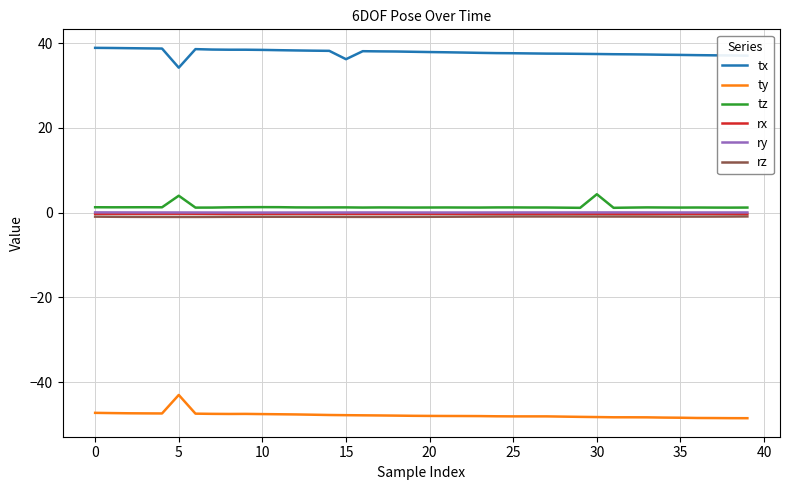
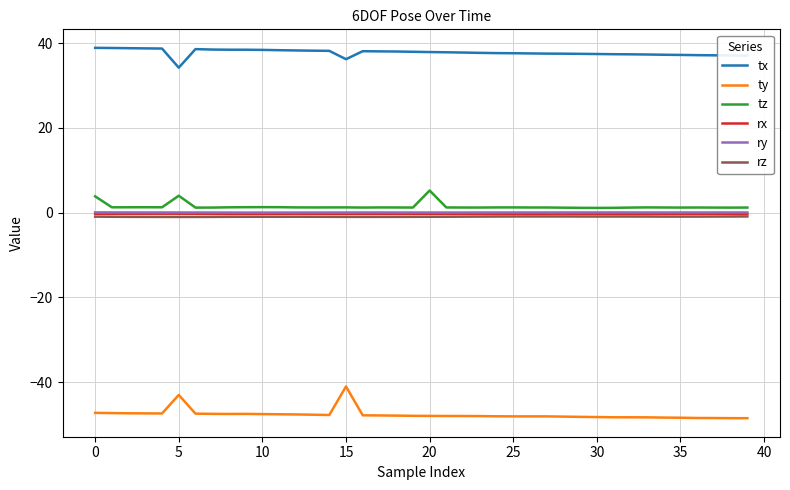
tz, 0: 1 -> 4
ty, 15: -48 -> -41
tz, 20: 1 -> 5
tz, 30: 4 -> 1
